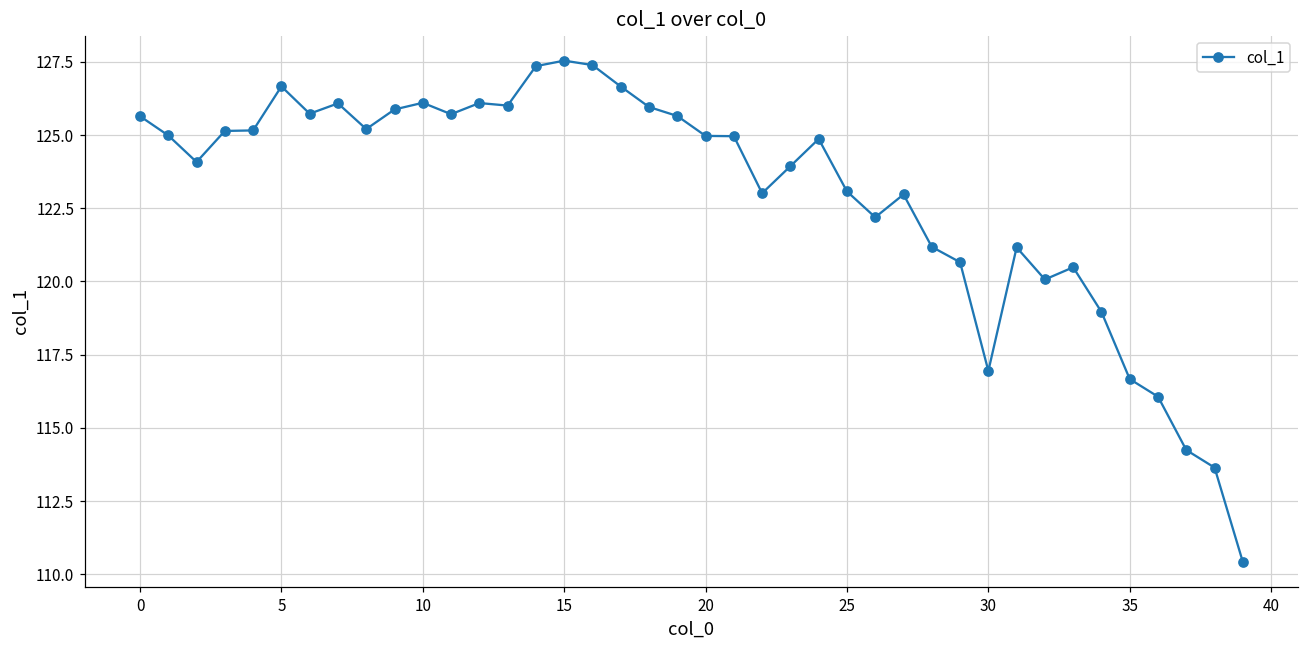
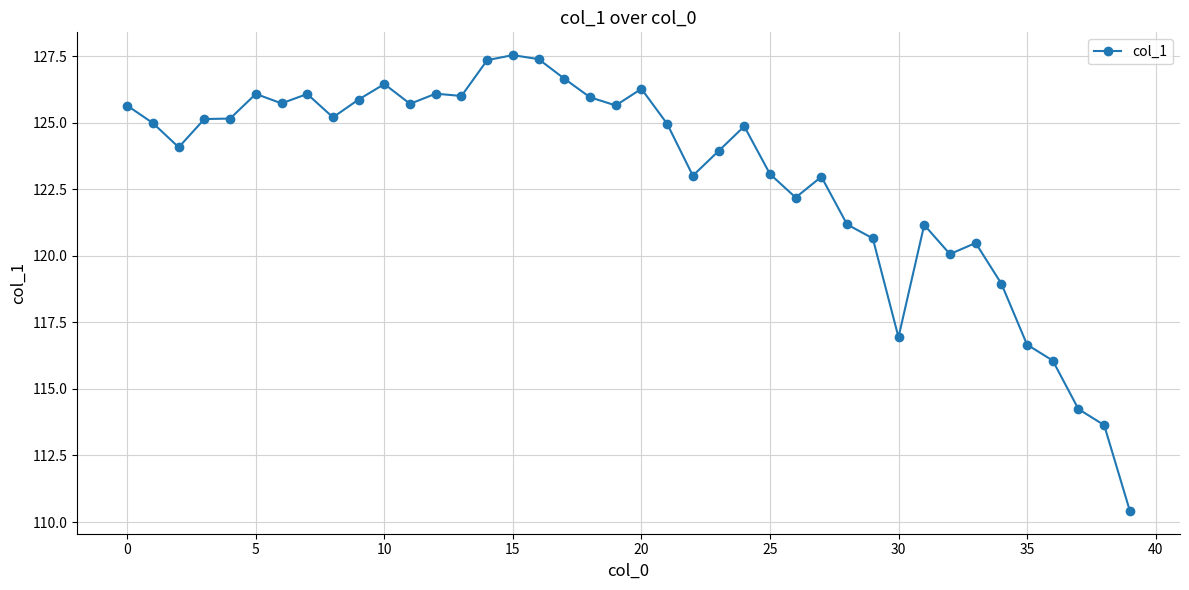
5: 126.7 -> 126.1
10: 126.1 -> 126.5
20: 125.0 -> 126.3
